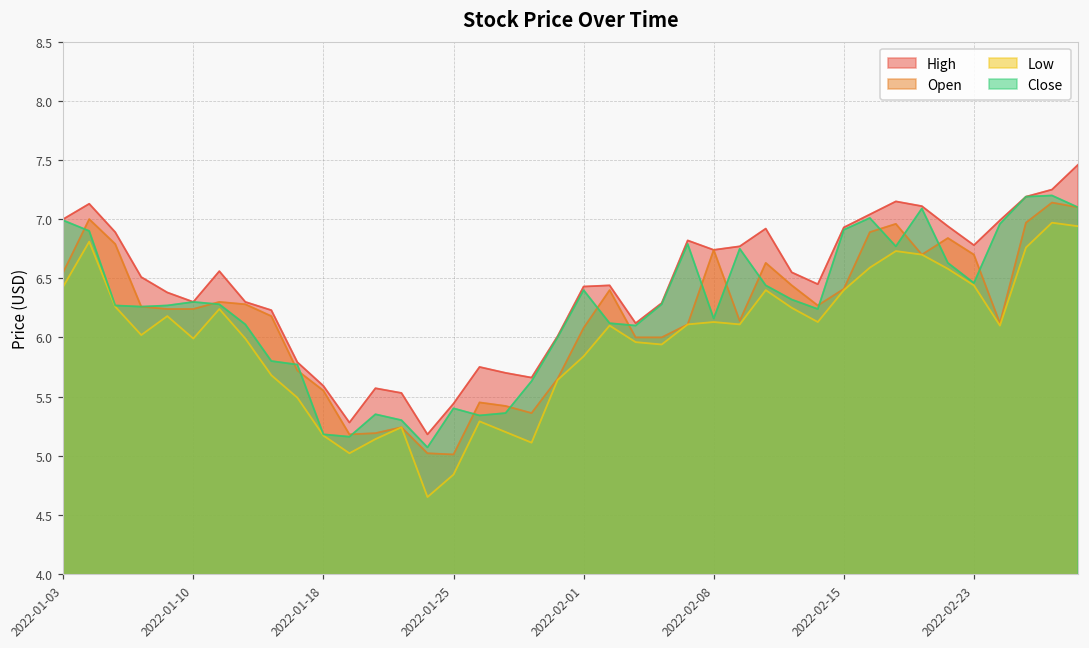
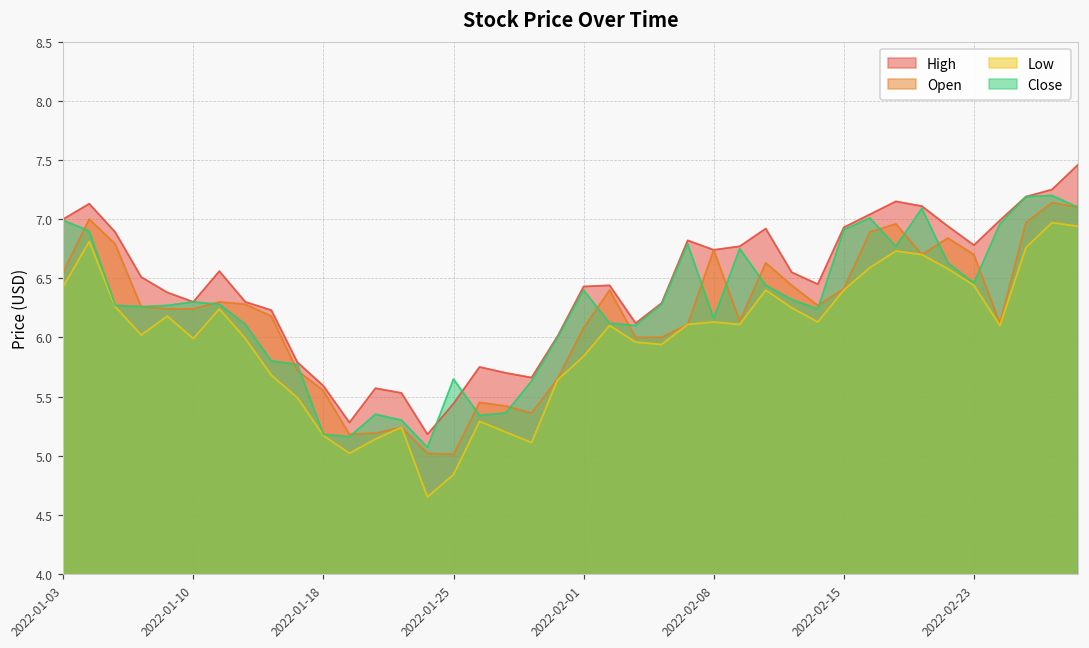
Close, 2022-01-25: 5.40 -> 5.65
